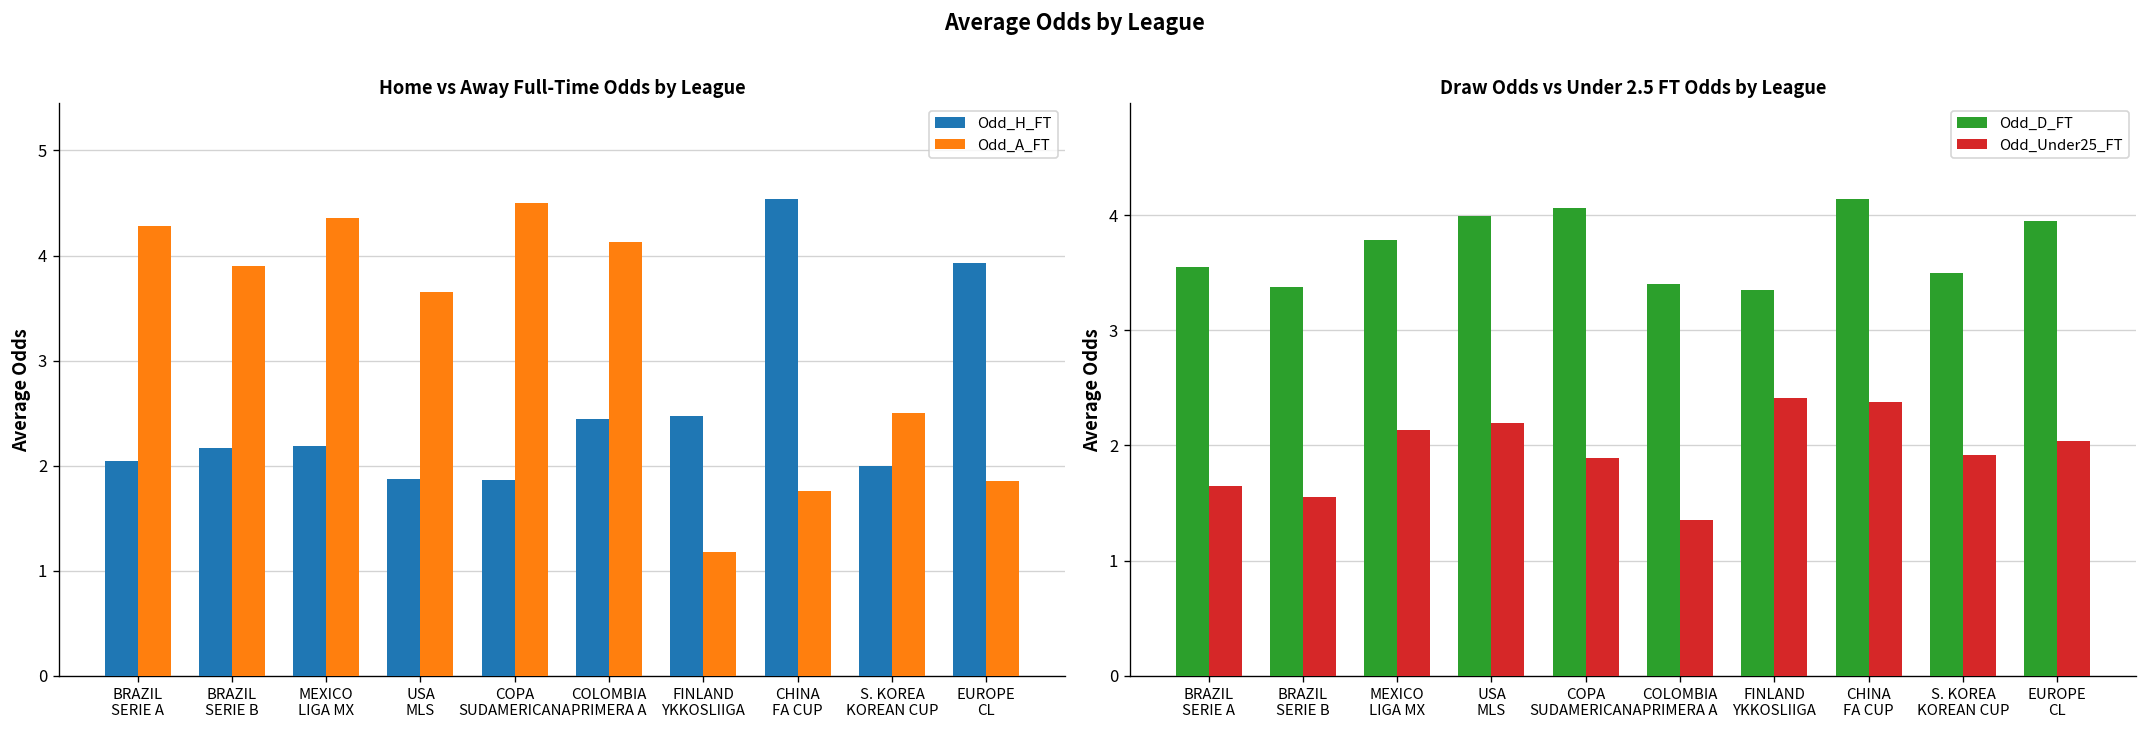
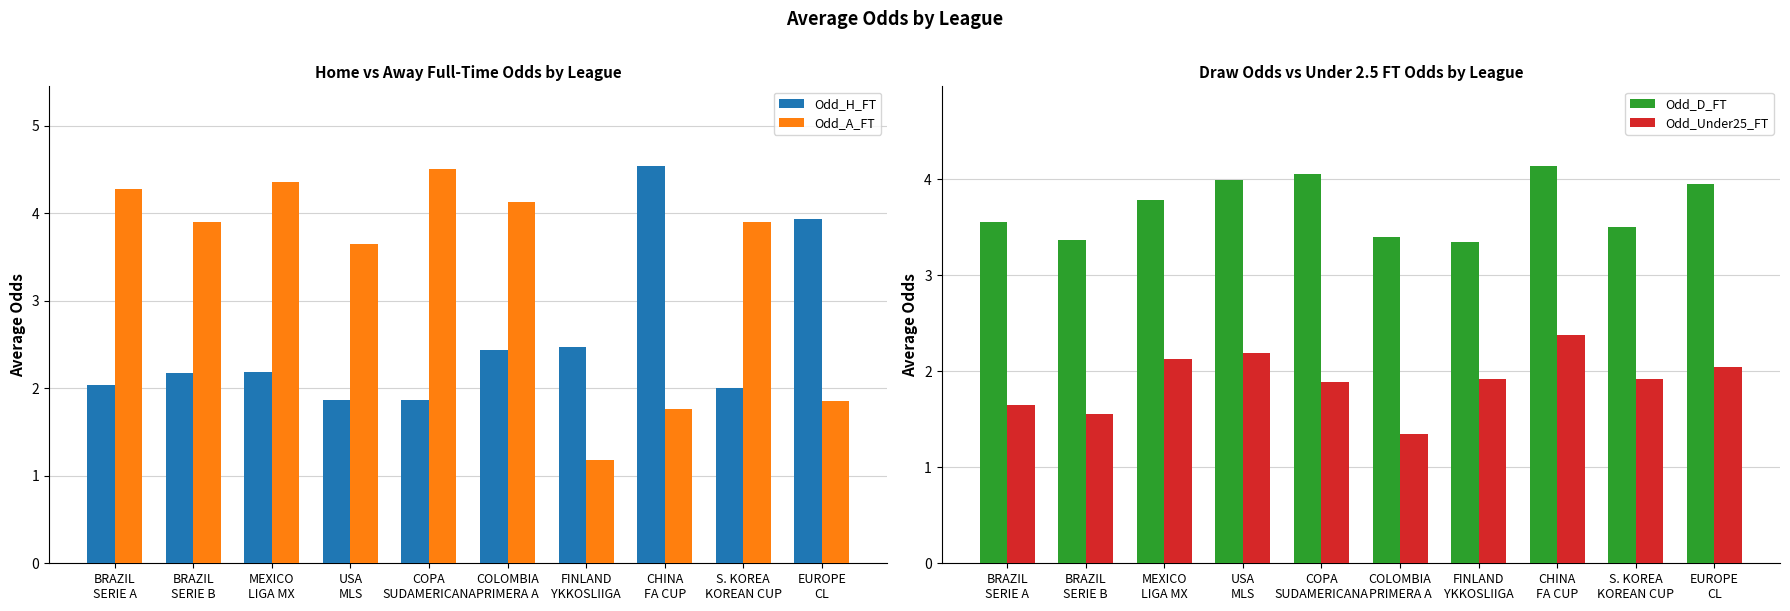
Home vs Away Full-Time Odds by League, Odd_A_FT, S. KOREA KOREAN CUP: 2.5 -> 3.9
Draw Odds vs Under 2.5 FT Odds by League, Odd_Under25_FT, FINLAND YKKOSLIIGA: 2.4 -> 1.9
